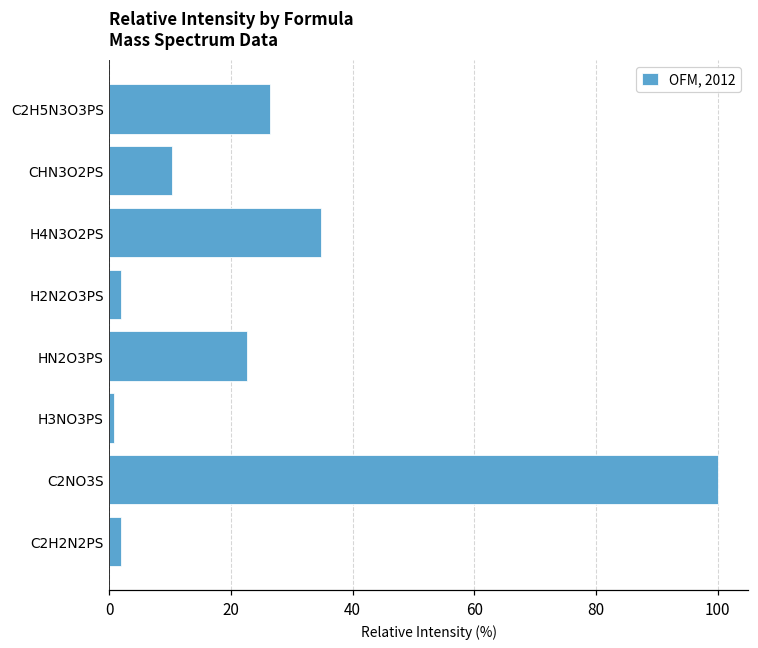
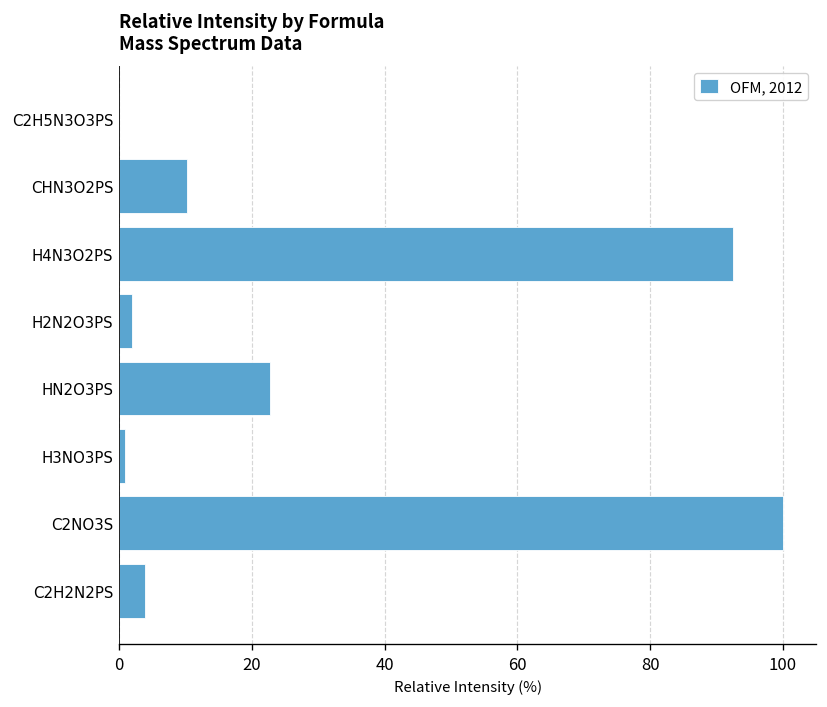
C2H5N3O3PS: 26 -> 0
H4N3O2PS: 35 -> 92
C2H2N2PS: 2 -> 4
